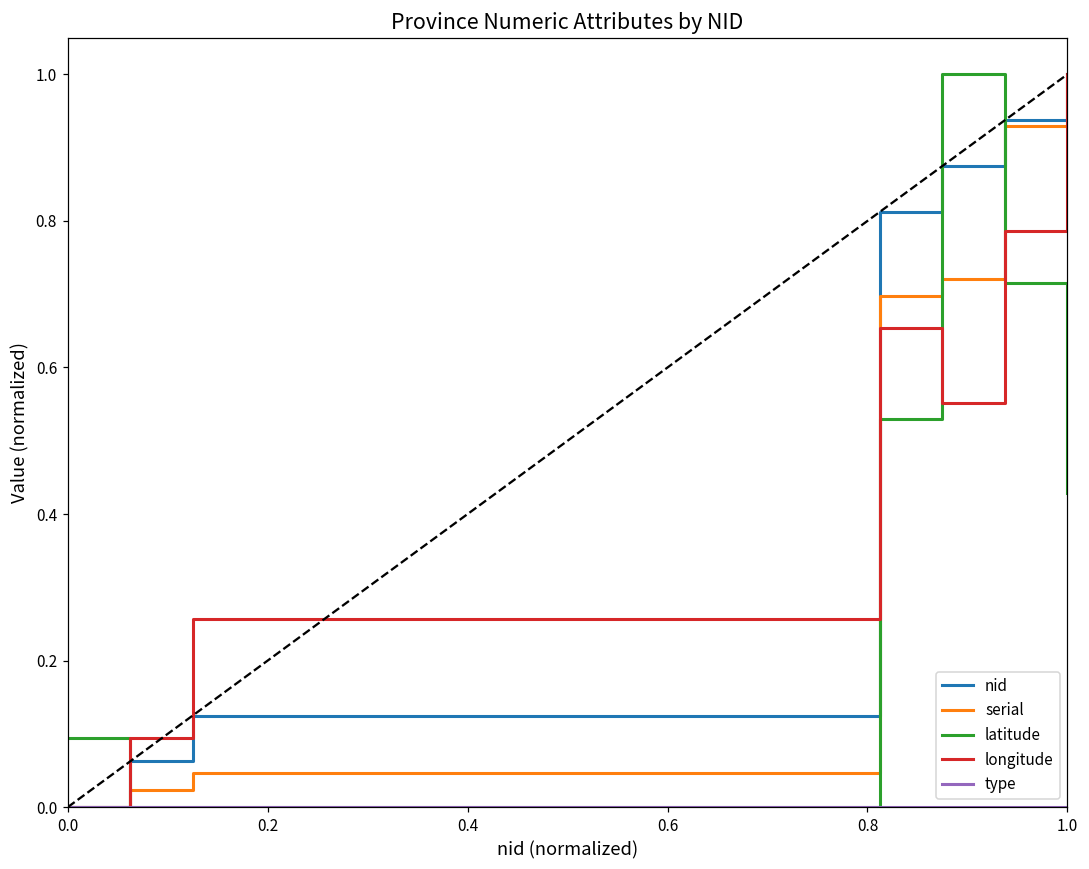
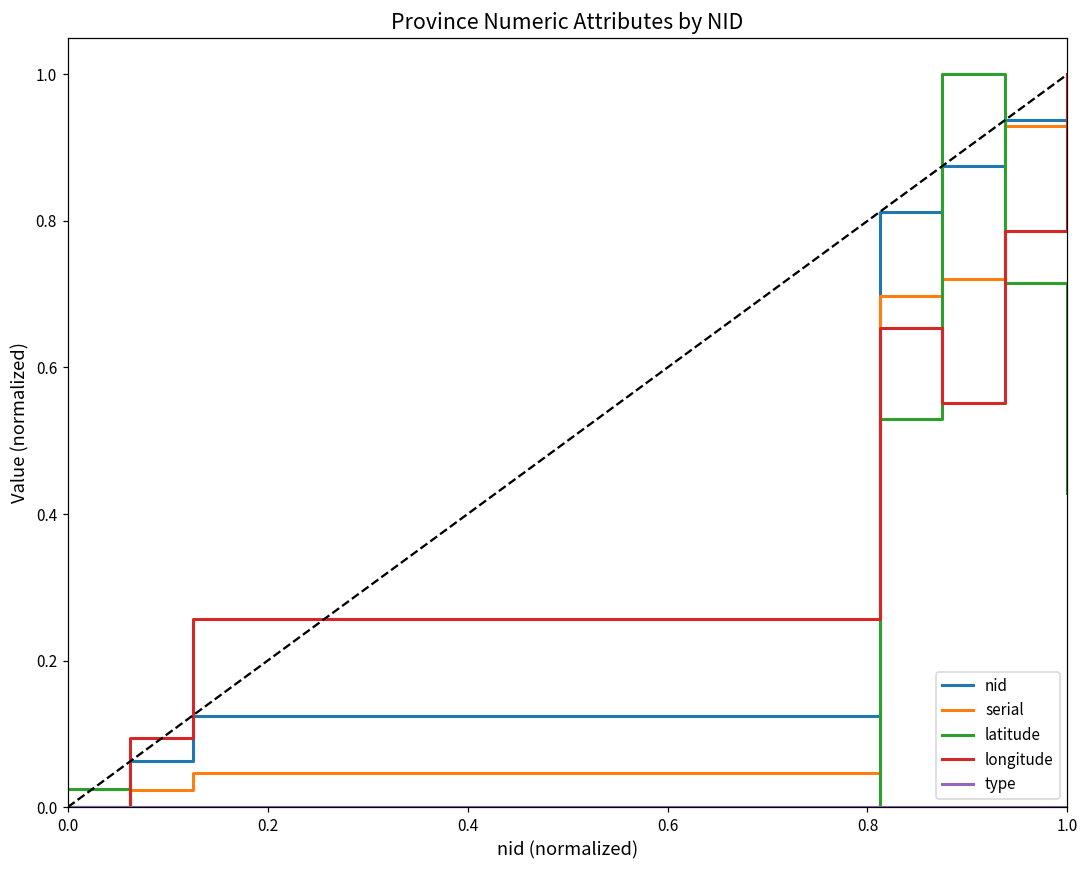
latitude, 0.0: 0.09 -> 0.02
